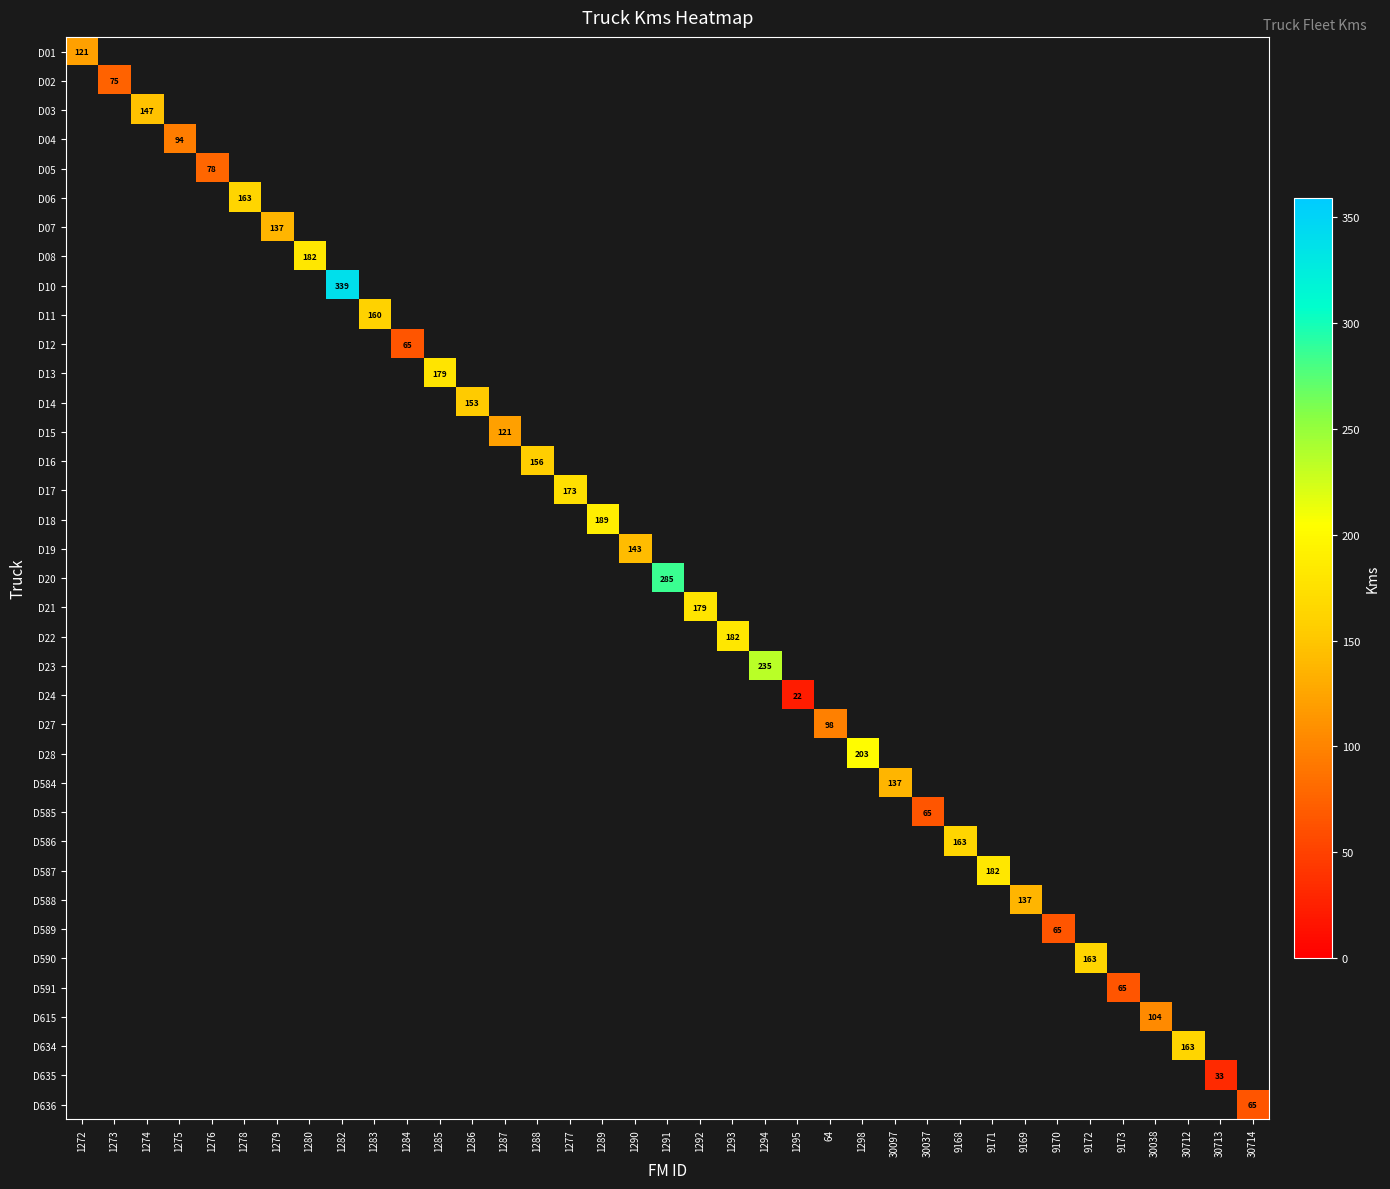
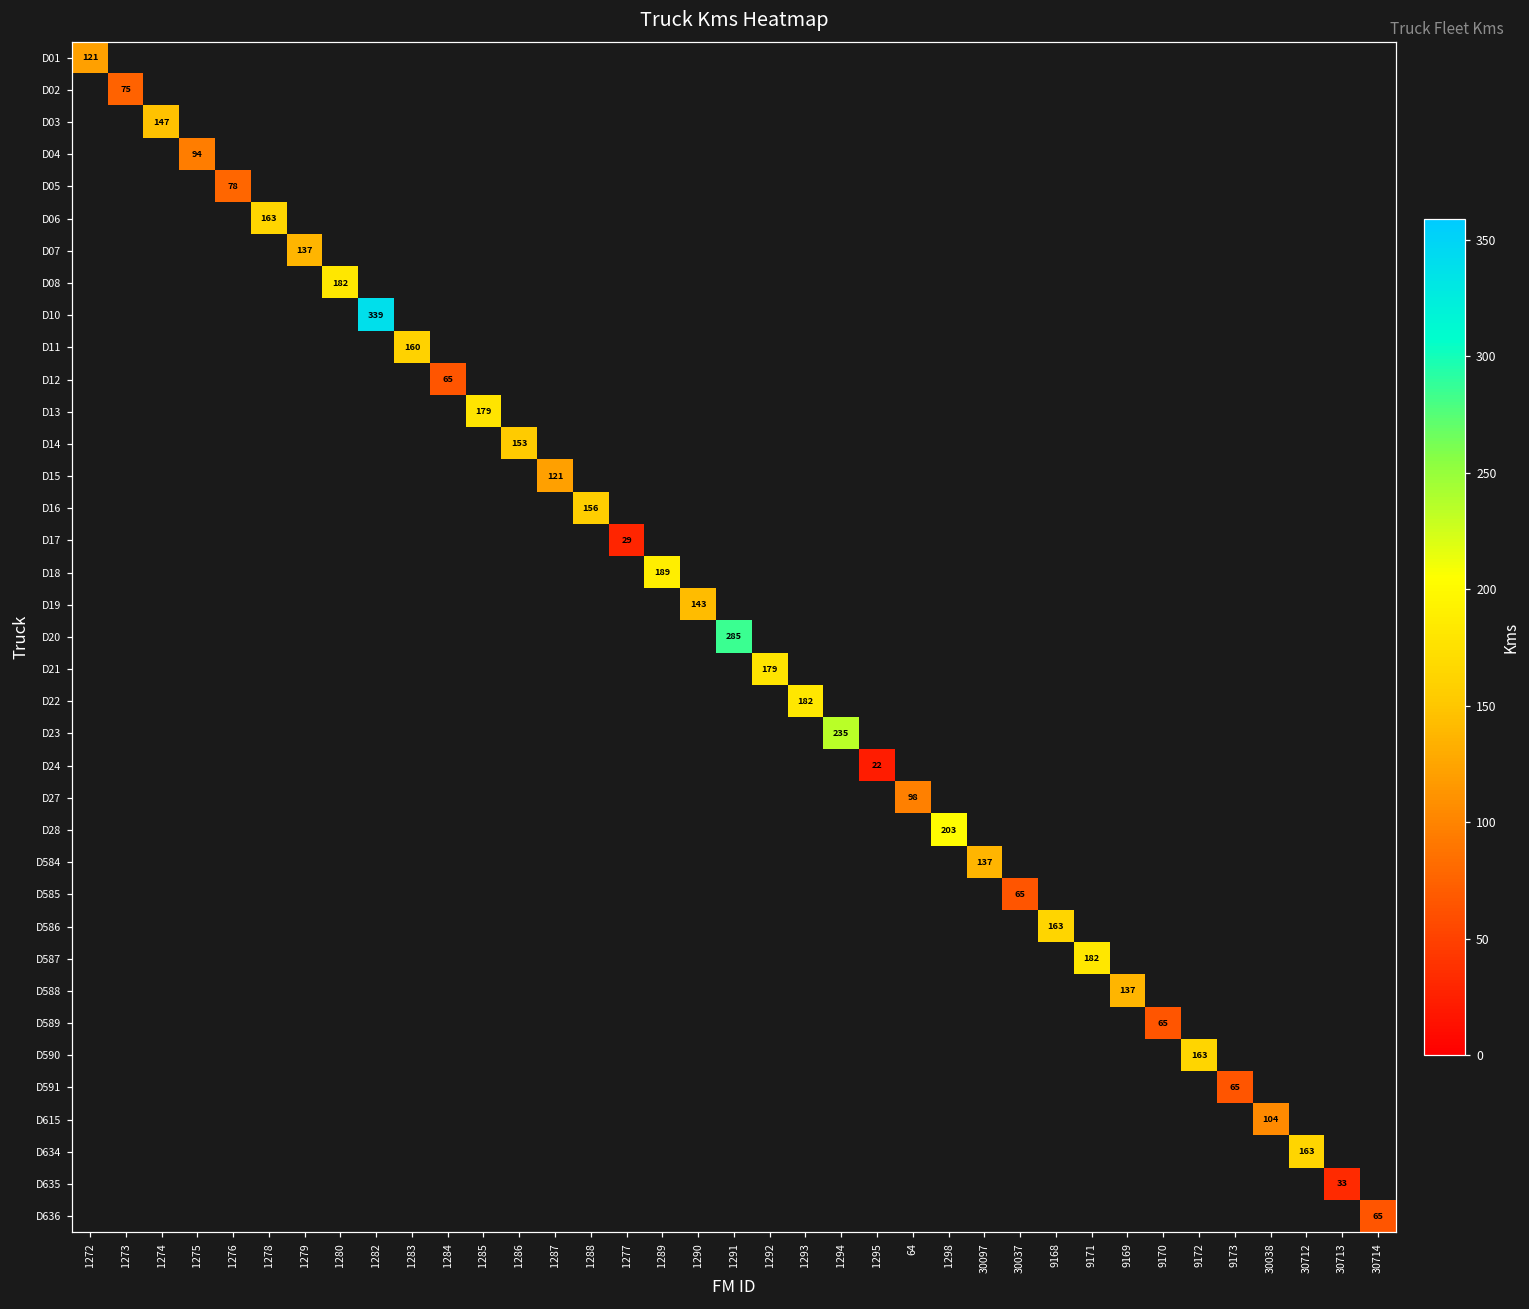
D17, 1277: 173 -> 29
